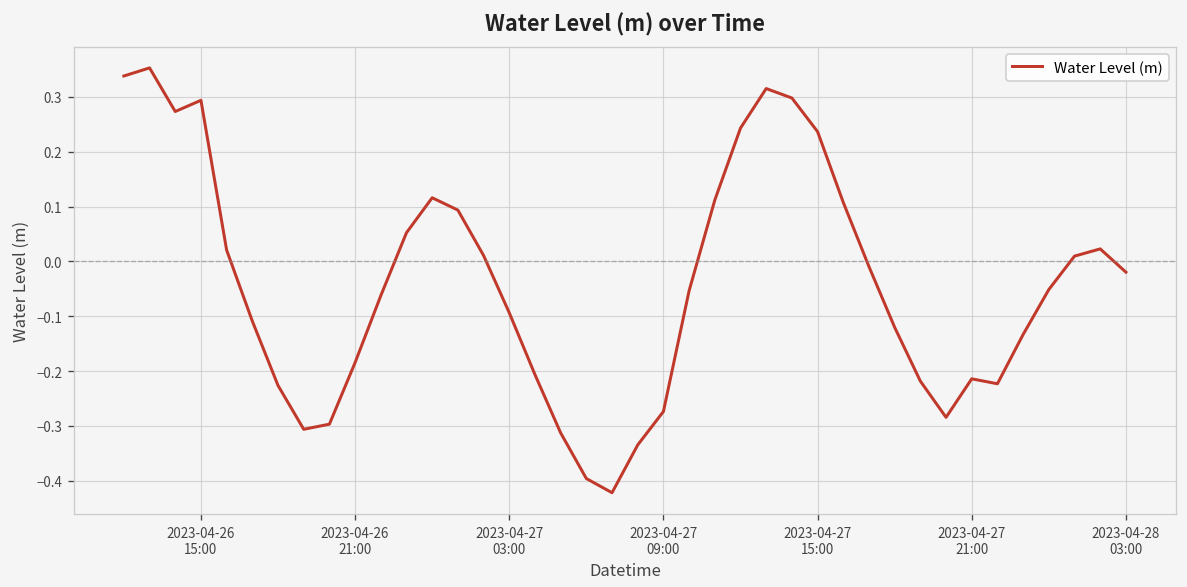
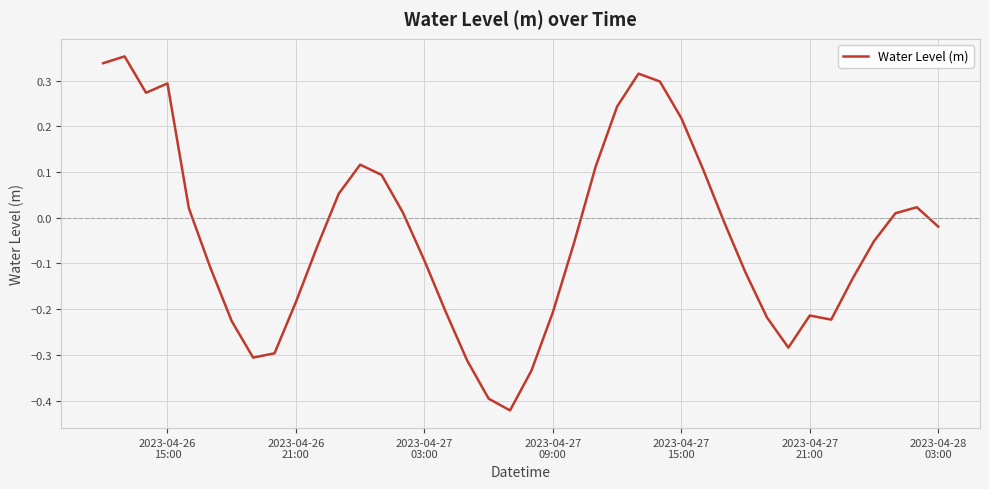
2023-04-27 09:00: -0.27 -> -0.21
2023-04-27 15:00: 0.24 -> 0.22
